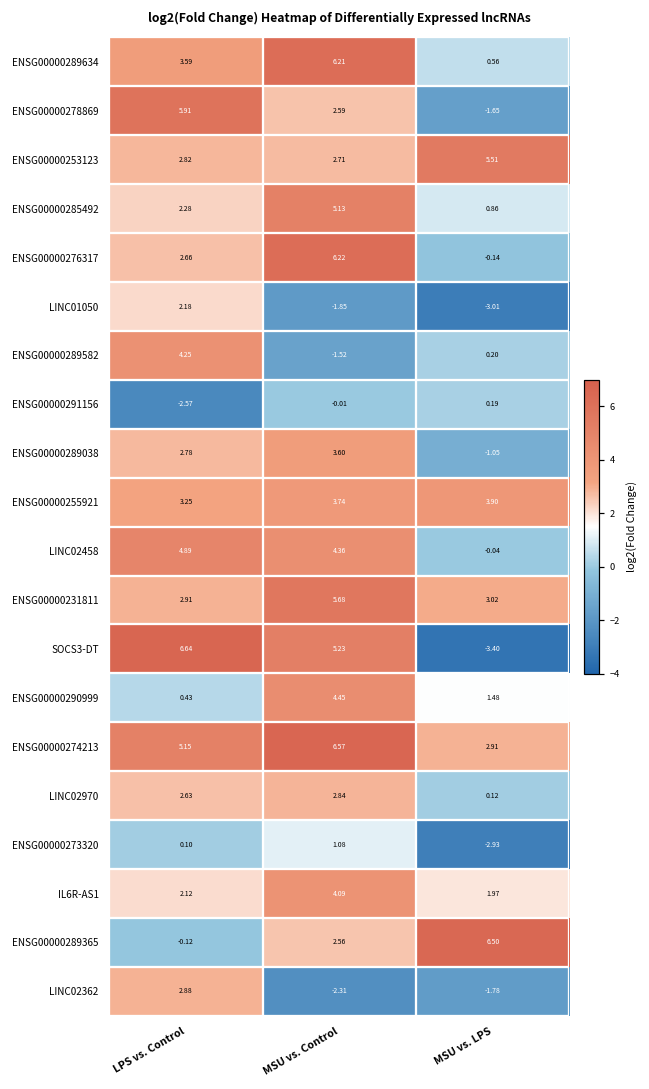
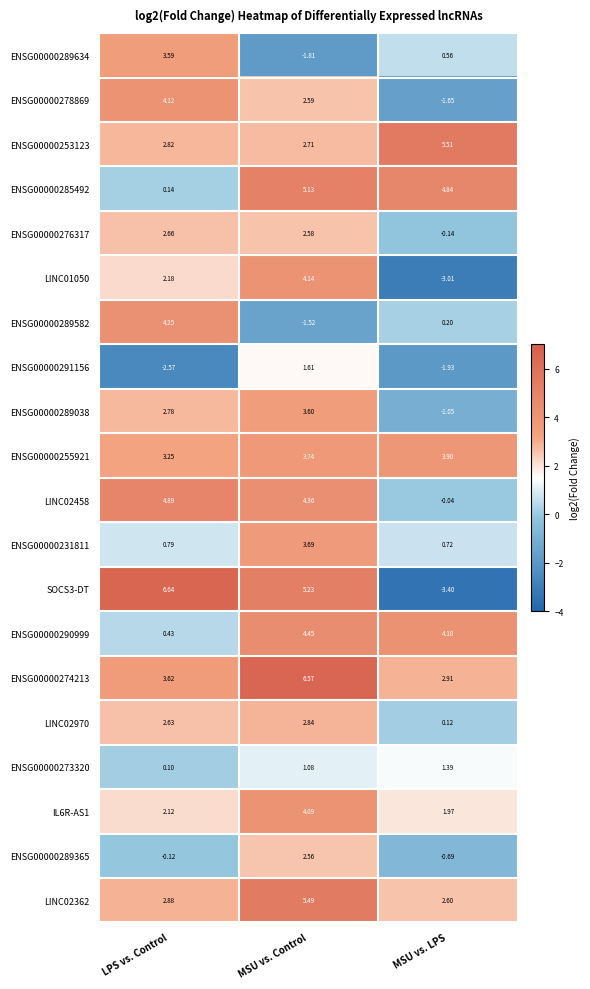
ENSG00000289634, MSU vs. Control: 6.21 -> -1.81
ENSG00000278869, LPS vs. Control: 5.91 -> 4.12
ENSG00000285492, LPS vs. Control: 2.28 -> 0.14
ENSG00000285492, MSU vs. LPS: 0.86 -> 4.84
ENSG00000276317, MSU vs. Control: 6.22 -> 2.58
LINC01050, MSU vs. Control: -1.85 -> 4.14
ENSG00000291156, MSU vs. Control: -0.01 -> 1.61
ENSG00000291156, MSU vs. LPS: 0.19 -> -1.93
ENSG00000231811, LPS vs. Control: 2.91 -> 0.79
ENSG00000231811, MSU vs. Control: 5.68 -> 3.69
ENSG00000231811, MSU vs. LPS: 3.02 -> 0.72
ENSG00000290999, MSU vs. LPS: 1.48 -> 4.18
ENSG00000274213, LPS vs. Control: 5.15 -> 3.62
ENSG00000273320, MSU vs. LPS: -2.93 -> 1.39
ENSG00000289365, MSU vs. LPS: 6.50 -> -0.69
LINC02362, MSU vs. Control: -2.31 -> 5.49
LINC02362, MSU vs. LPS: -1.78 -> 2.60
